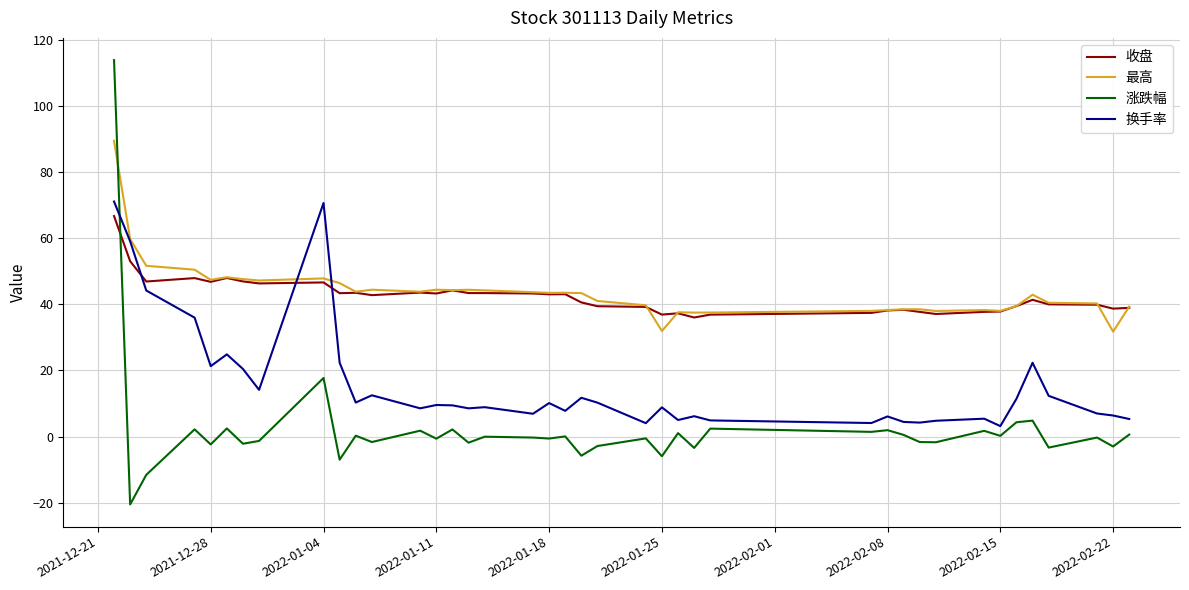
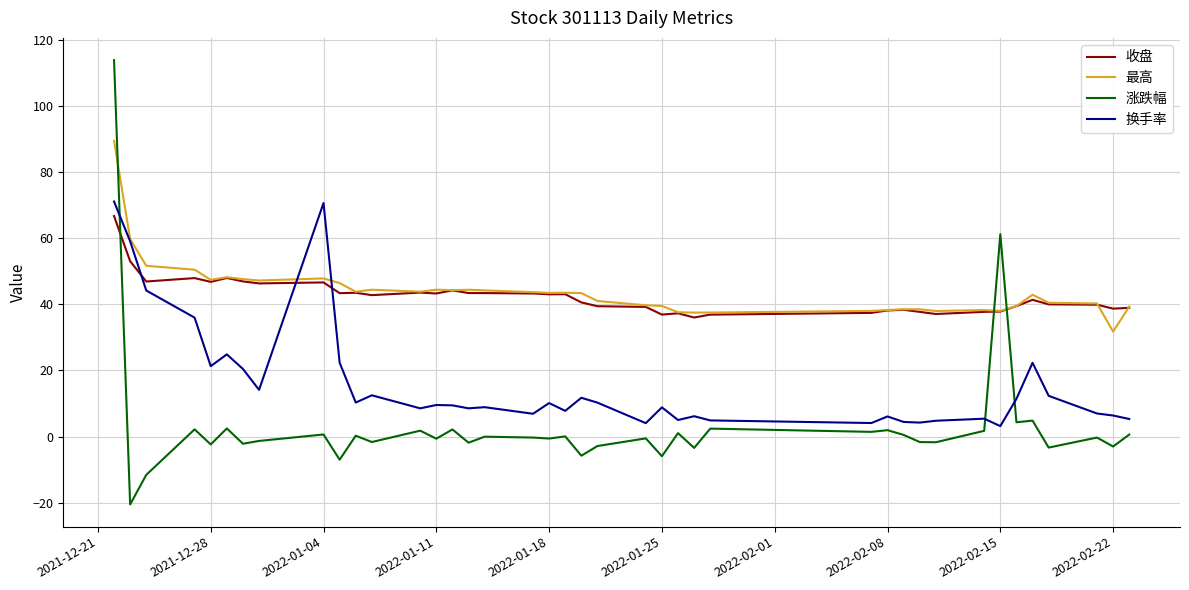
涨跌幅, 2022-01-04: 18 -> 1
最高, 2022-01-25: 32 -> 39
涨跌幅, 2022-02-15: 0 -> 61
